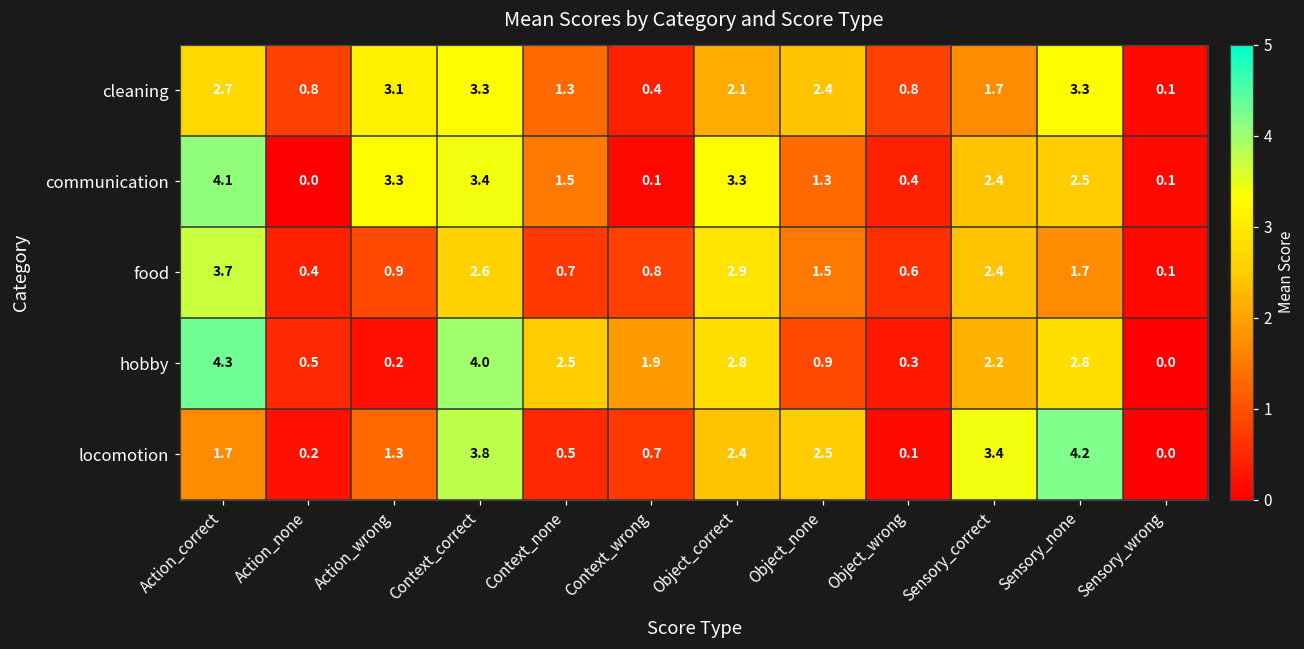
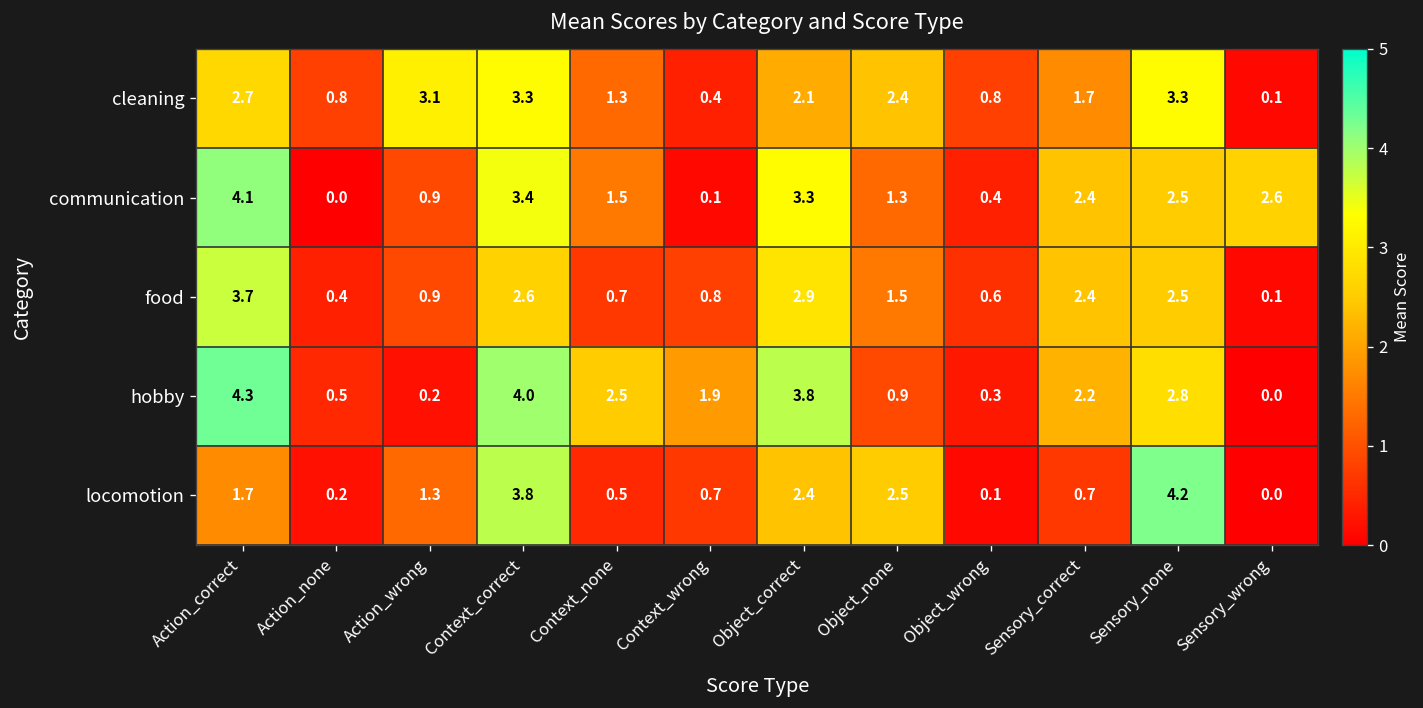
communication, Action_wrong: 3.3 -> 0.9
communication, Sensory_wrong: 0.1 -> 2.6
food, Sensory_none: 1.7 -> 2.5
hobby, Object_correct: 2.8 -> 3.8
locomotion, Sensory_correct: 3.4 -> 0.7
